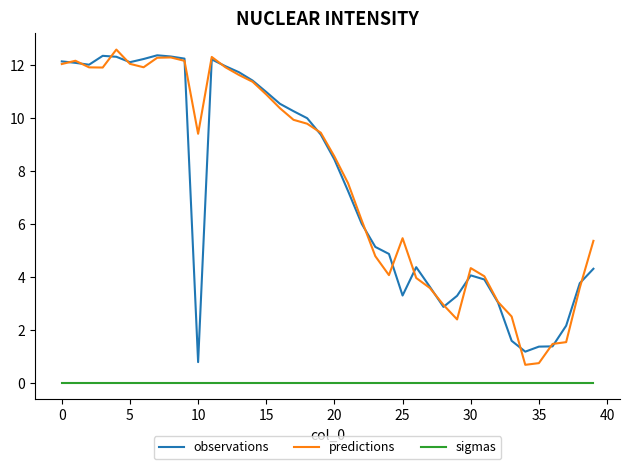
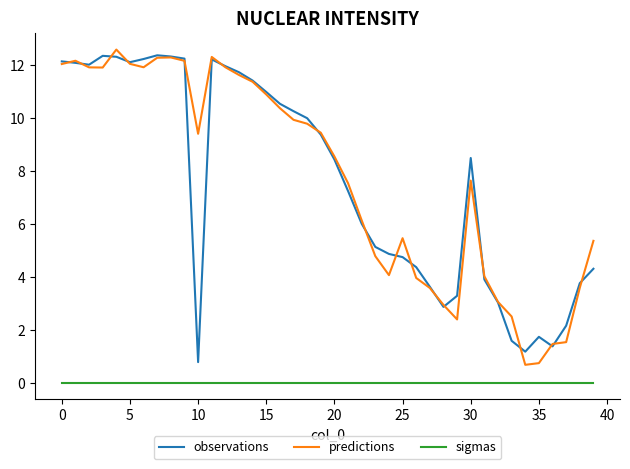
observations, 25: 3.3 -> 4.7
observations, 30: 4.1 -> 8.5
predictions, 30: 4.3 -> 7.6
observations, 35: 1.4 -> 1.7
